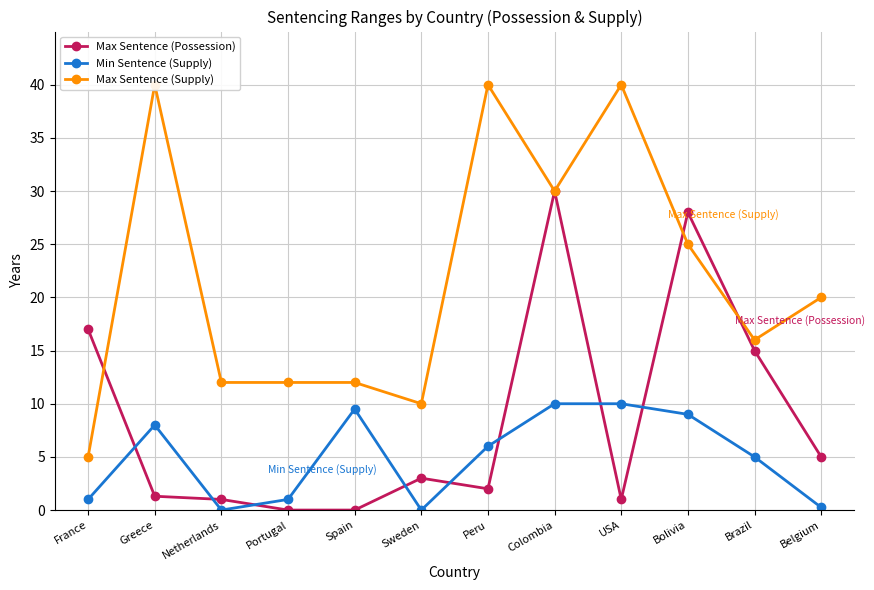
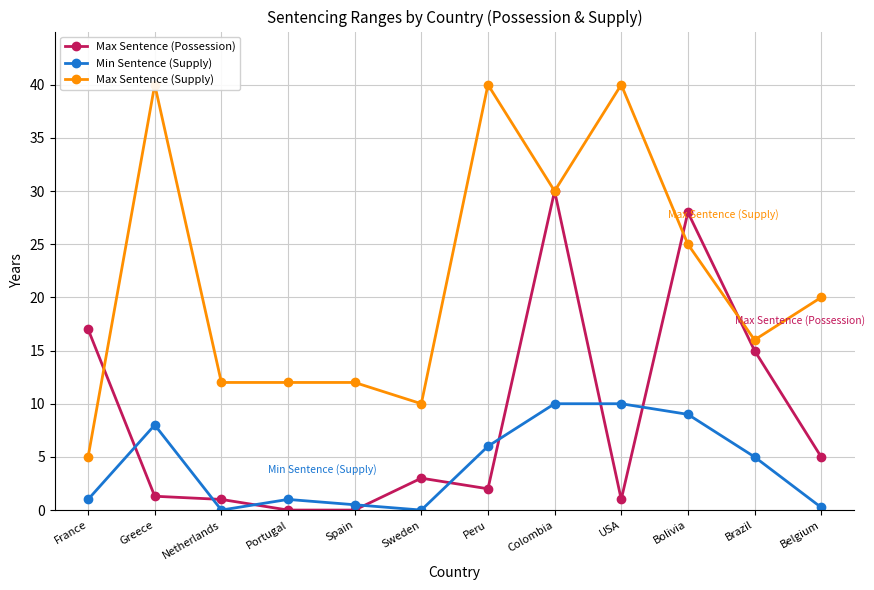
Min Sentence (Supply), Spain: 9.5 -> 0.5
